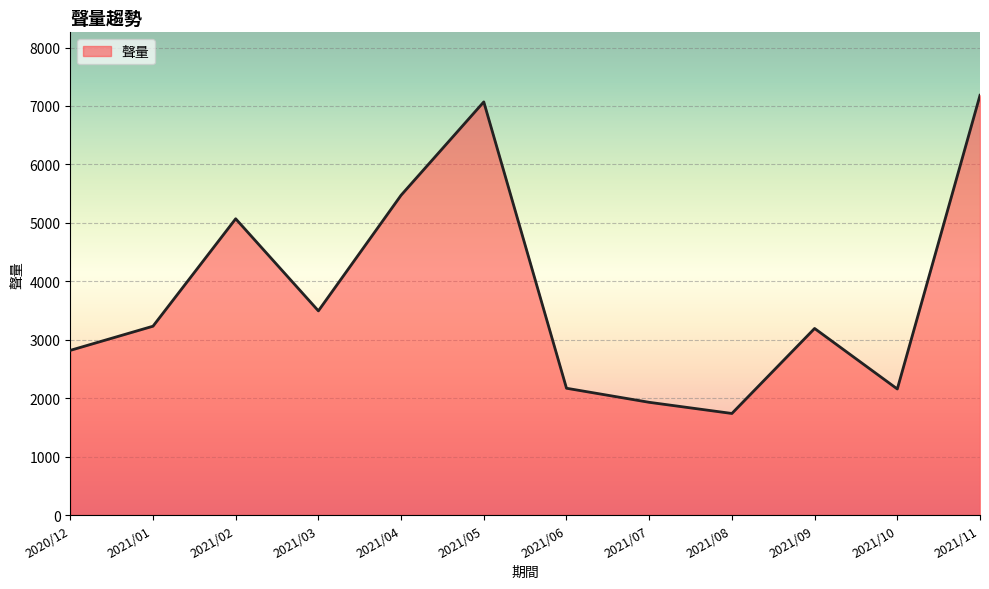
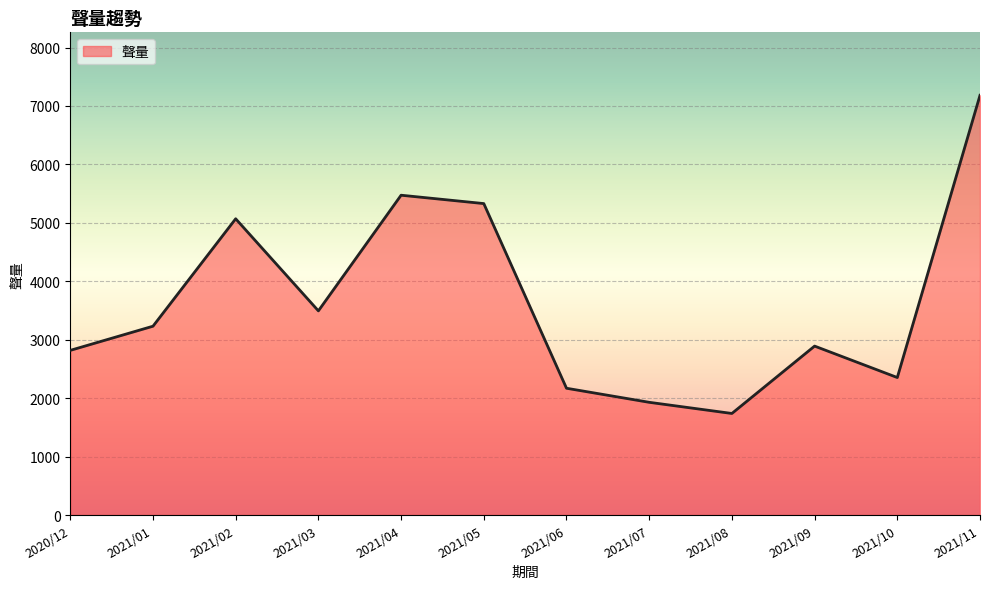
2021/05: 7100 -> 5300
2021/09: 3200 -> 2900
2021/10: 2200 -> 2400
